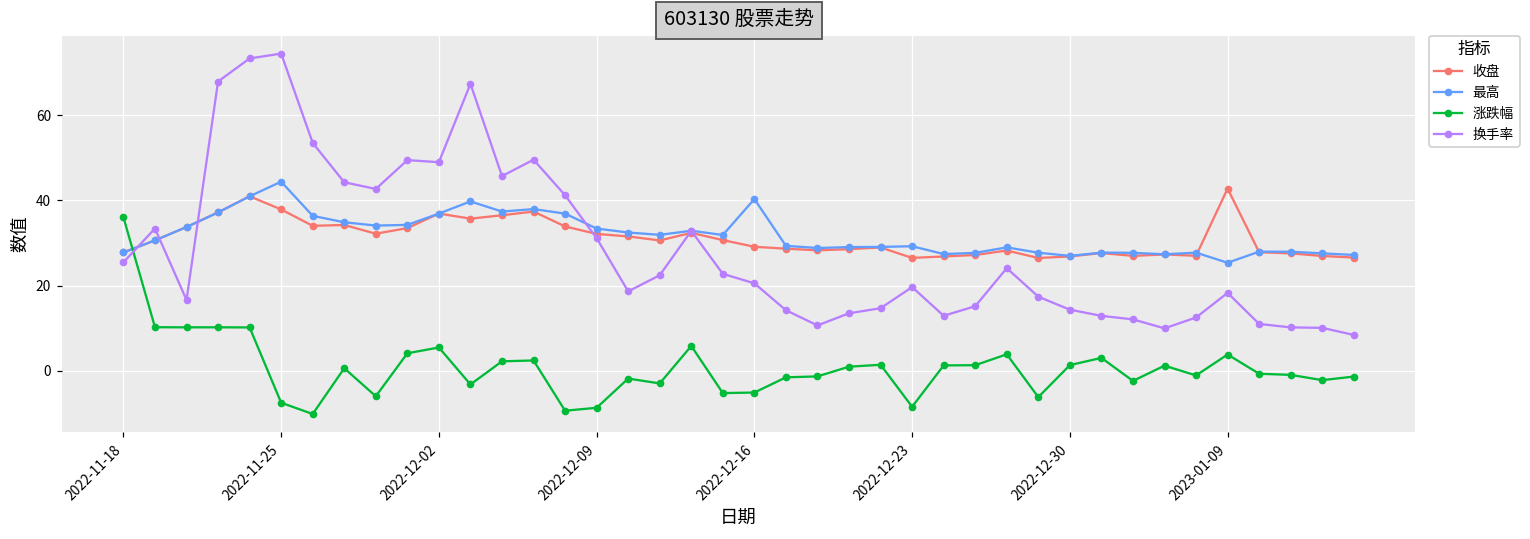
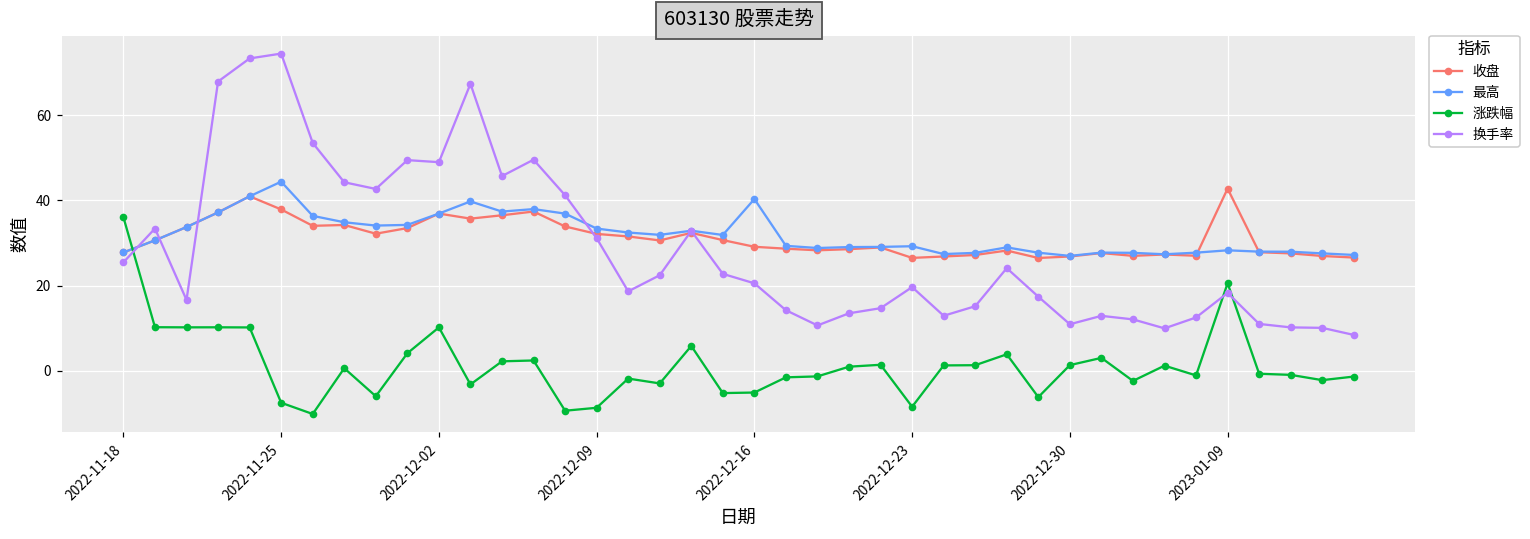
涨跌幅, 2022-12-02: 5 -> 10
换手率, 2022-12-30: 14 -> 11
最高, 2023-01-09: 25 -> 28
涨跌幅, 2023-01-09: 4 -> 21
